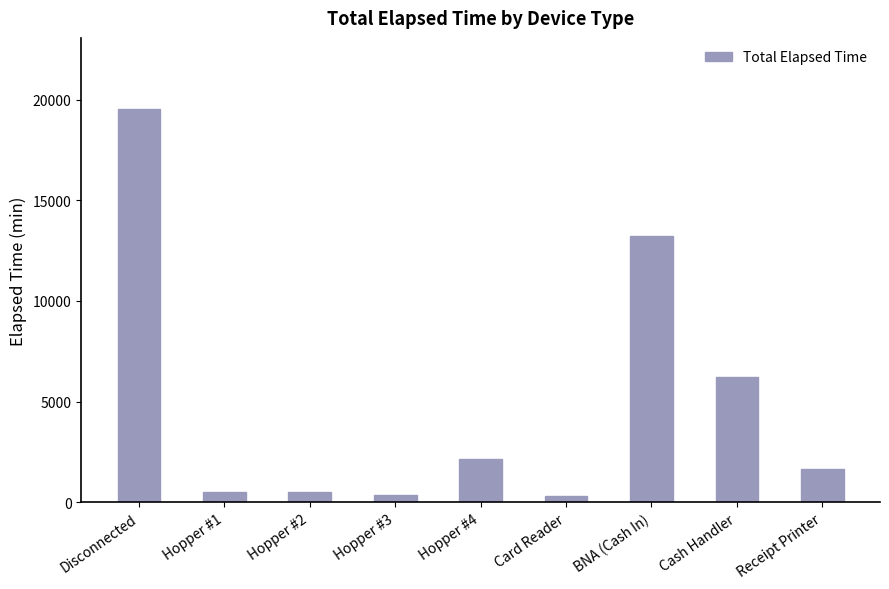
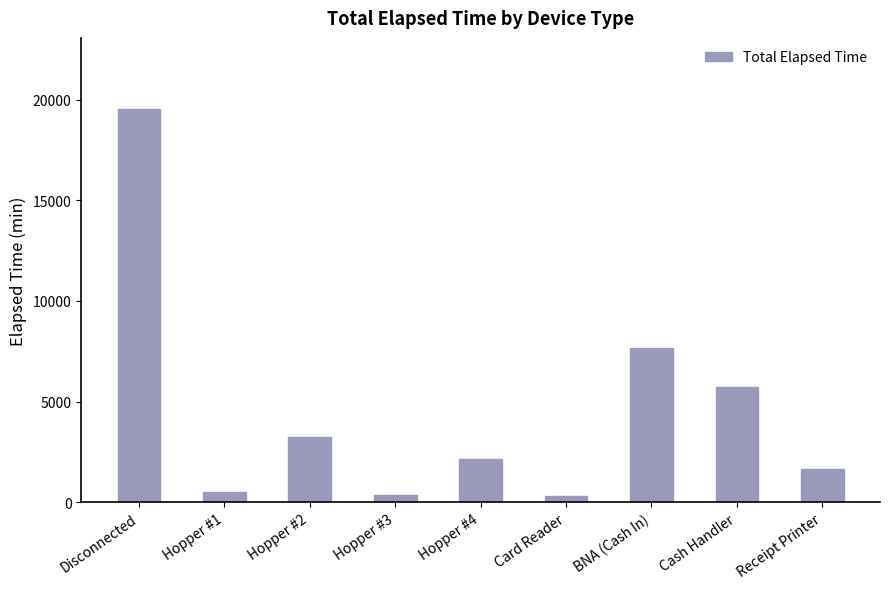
Hopper #2: 500 -> 3200
BNA (Cash In): 13200 -> 7700
Cash Handler: 6200 -> 5700
